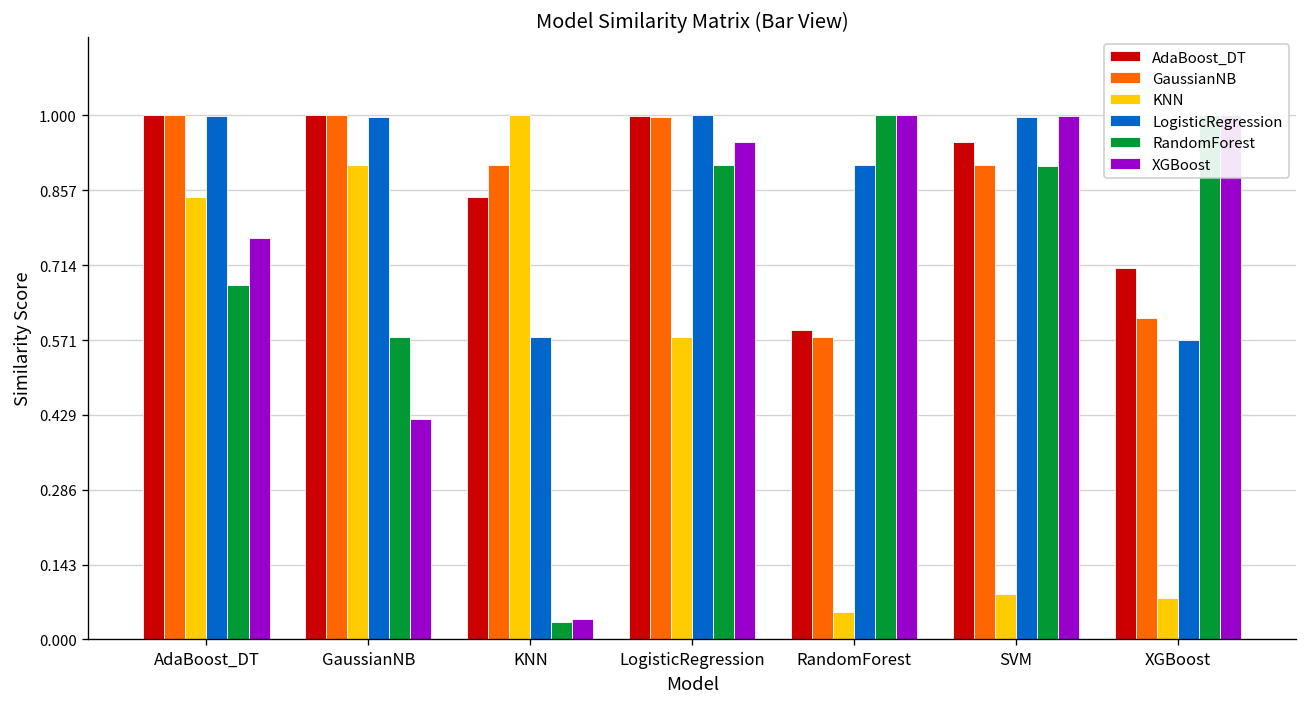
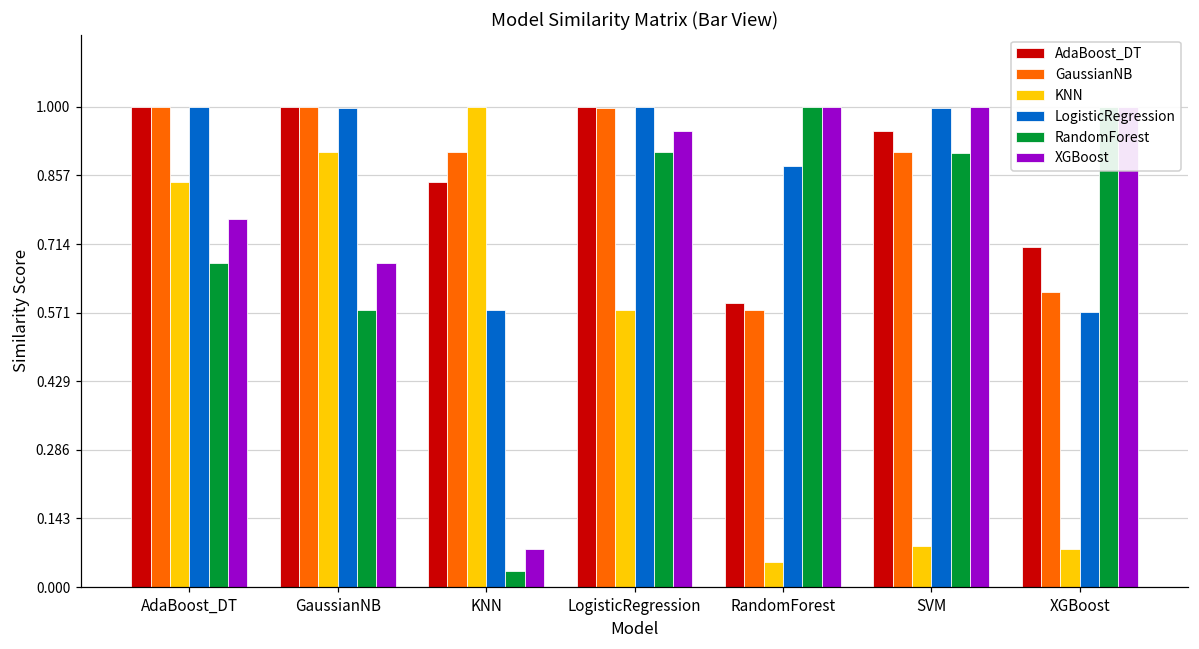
XGBoost, GaussianNB: 0.42 -> 0.68
XGBoost, KNN: 0.04 -> 0.08
LogisticRegression, RandomForest: 0.91 -> 0.88
